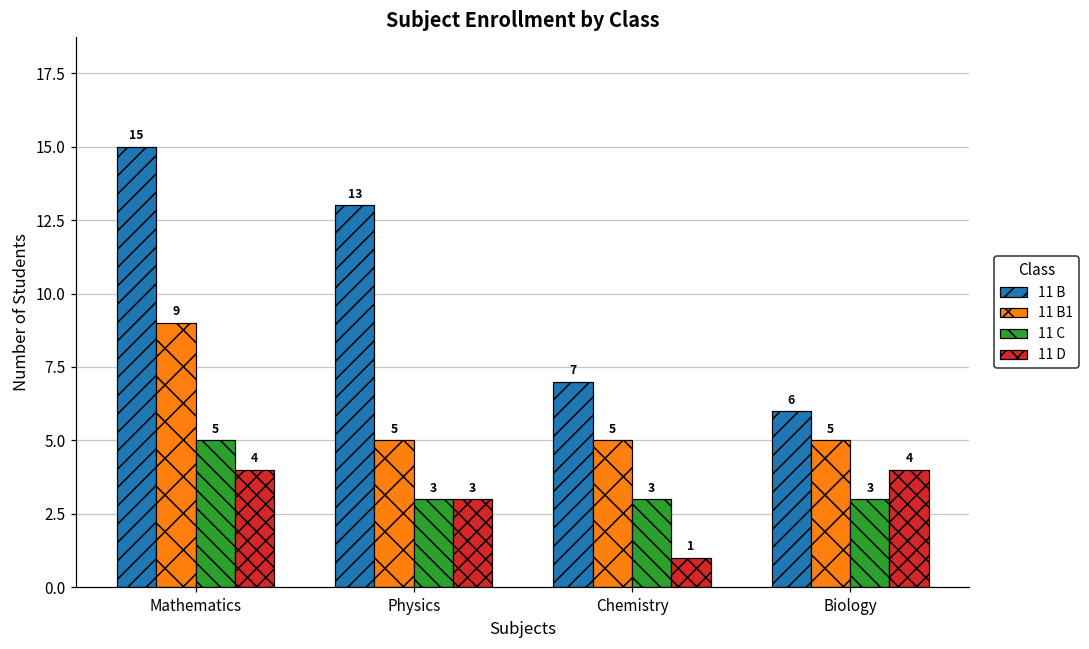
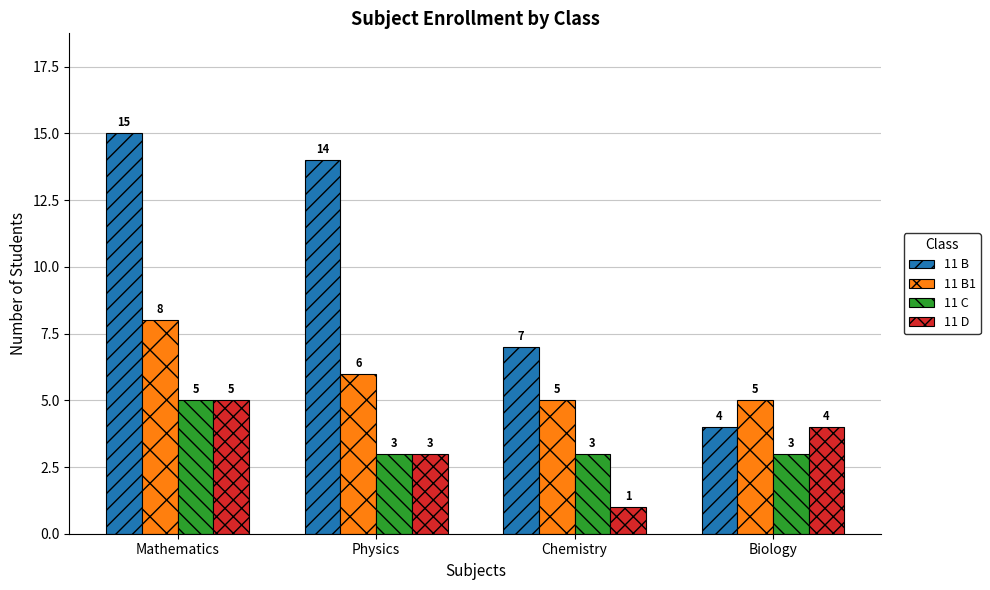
11 B1, Mathematics: 9 -> 8
11 D, Mathematics: 4 -> 5
11 B, Physics: 13 -> 14
11 B1, Physics: 5 -> 6
11 B, Biology: 6 -> 4
